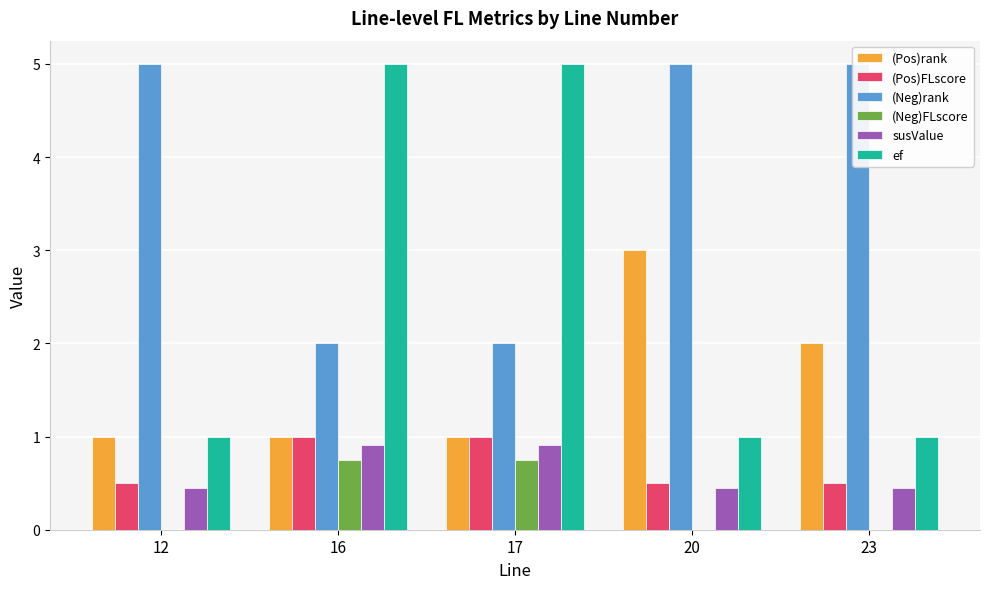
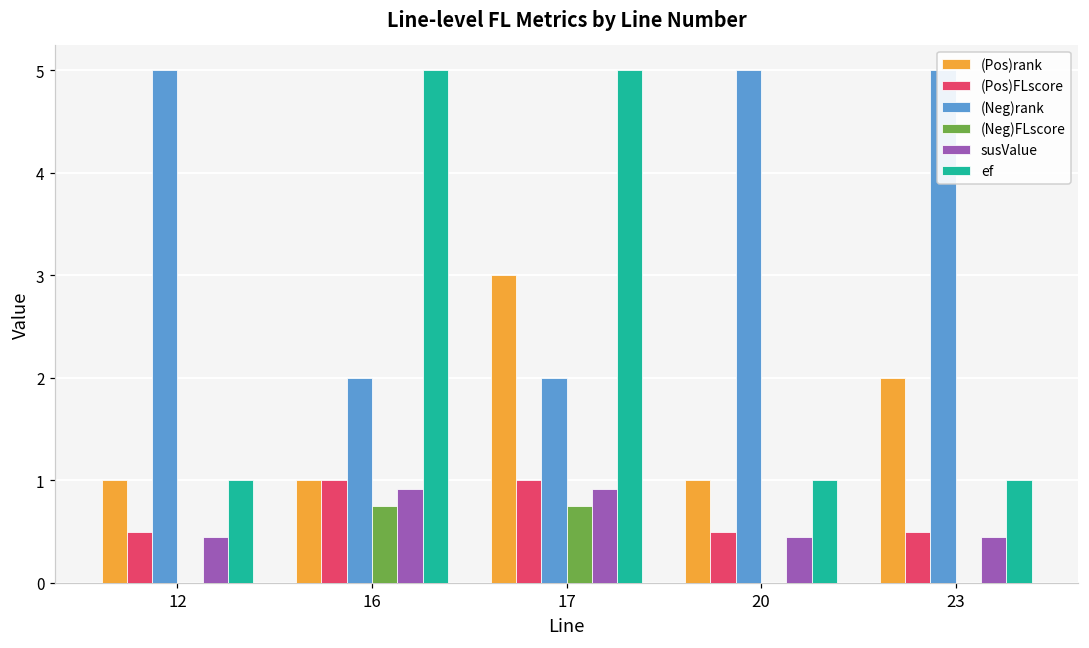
(Pos)rank, 17: 1 -> 3
(Pos)rank, 20: 3 -> 1
